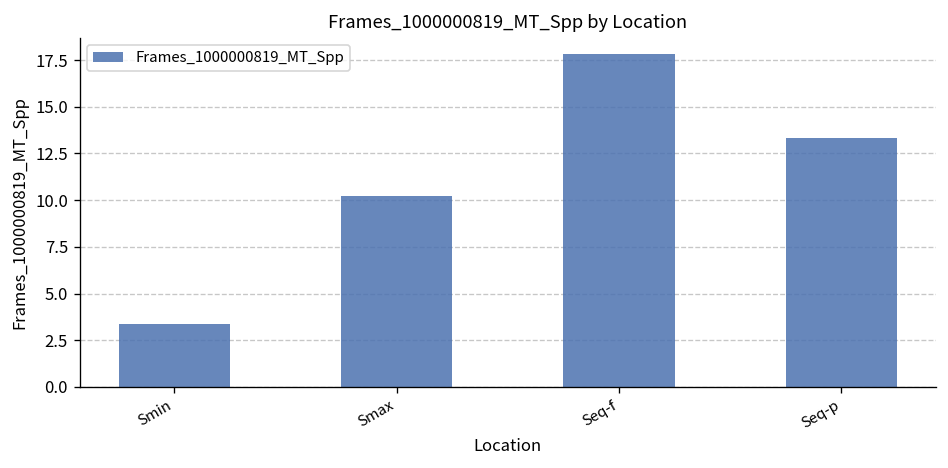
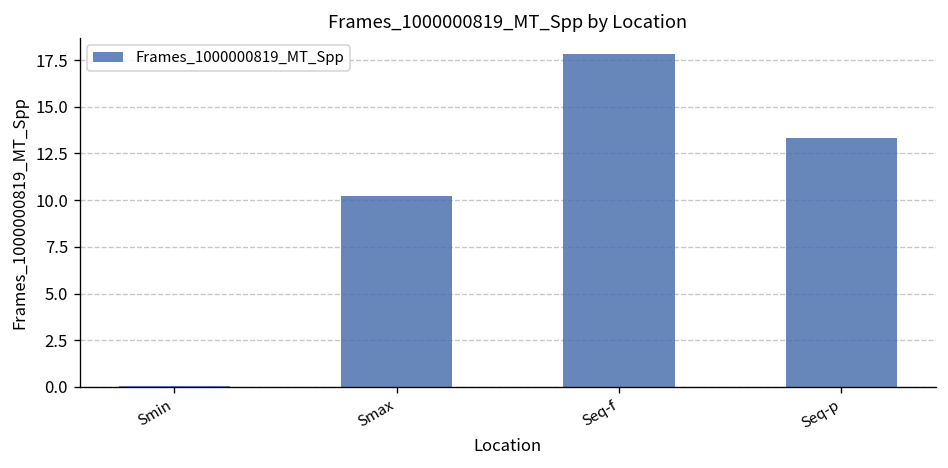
Smin: 3.4 -> 0.0
